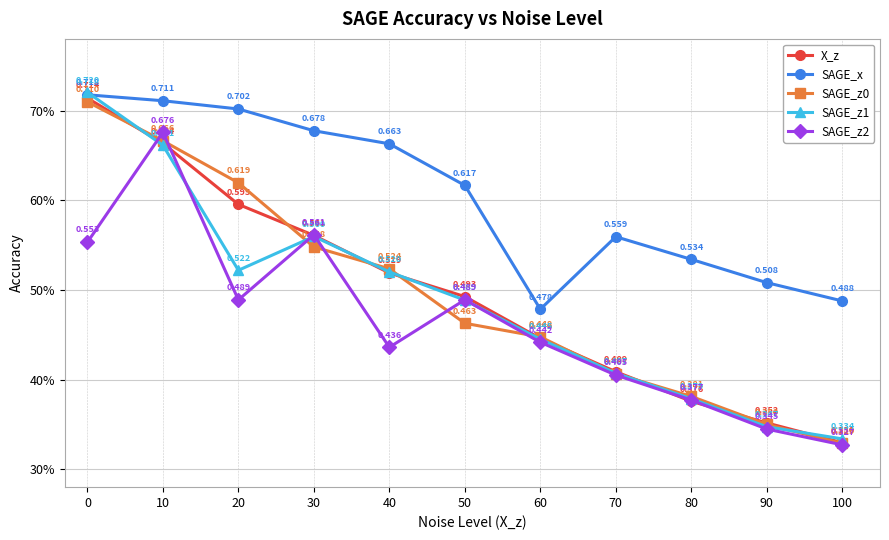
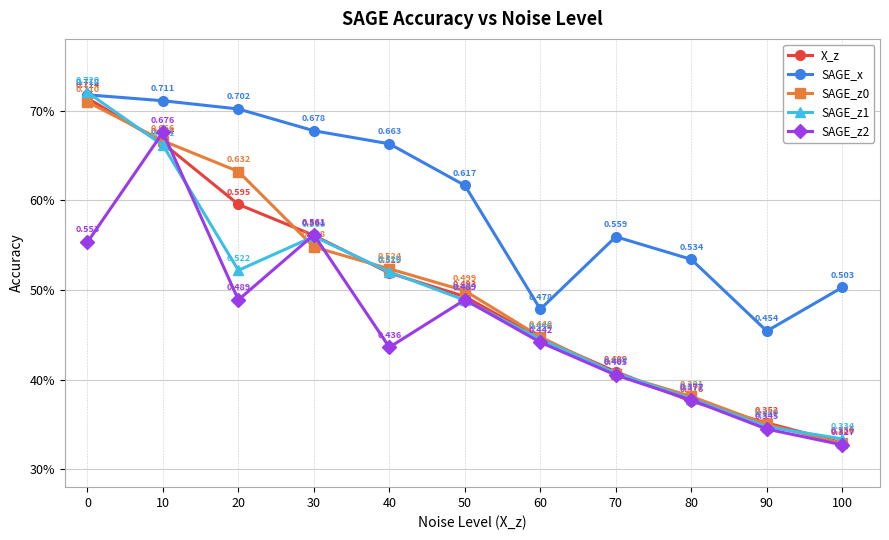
SAGE_z0, 20: 0.619 -> 0.632
SAGE_z0, 50: 0.463 -> 0.499
SAGE_x, 90: 0.508 -> 0.454
SAGE_x, 100: 0.488 -> 0.503
